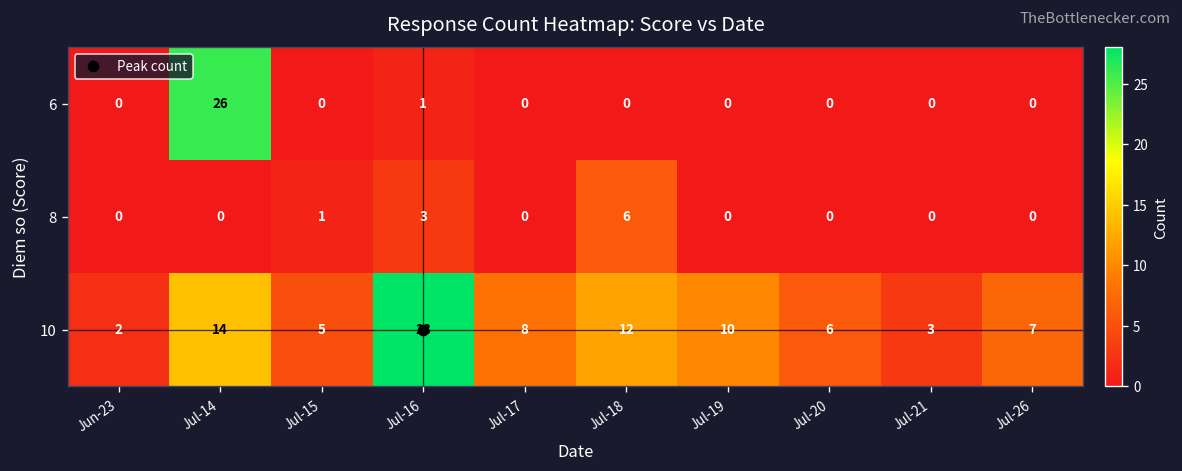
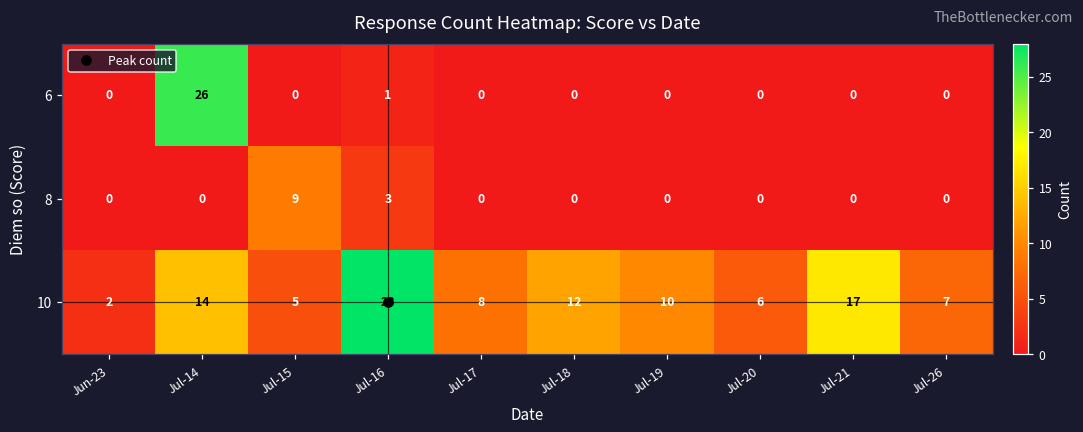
8, Jul-15: 1 -> 9
8, Jul-18: 6 -> 0
10, Jul-21: 3 -> 17
